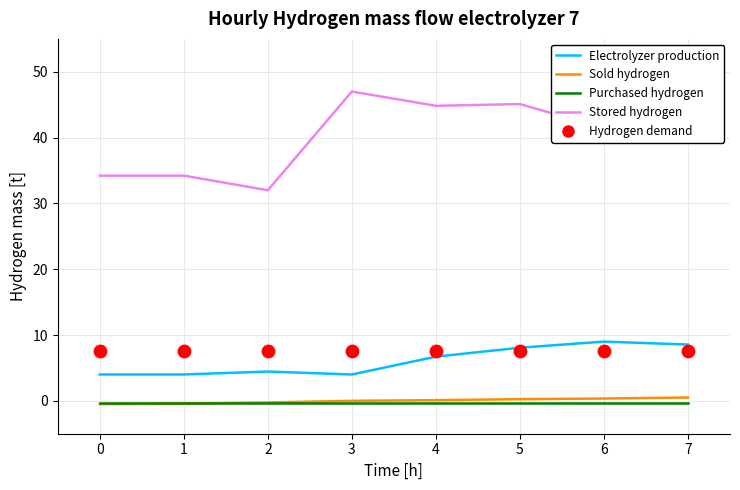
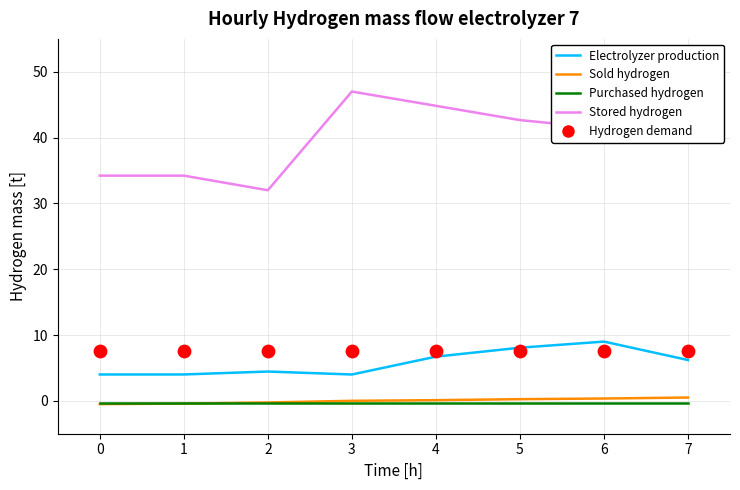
Stored hydrogen, 5: 45 -> 43
Electrolyzer production, 7: 9 -> 6
